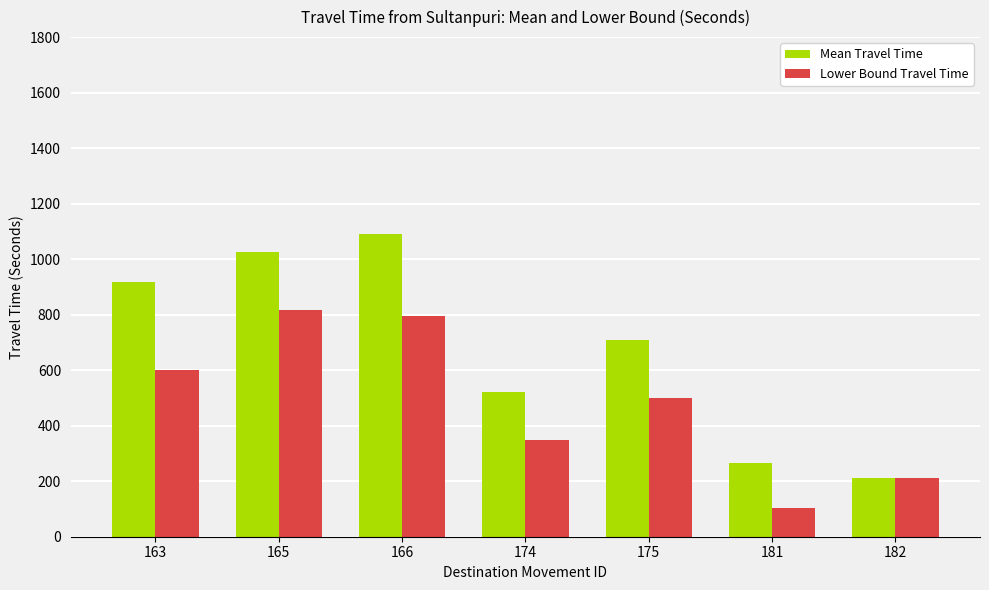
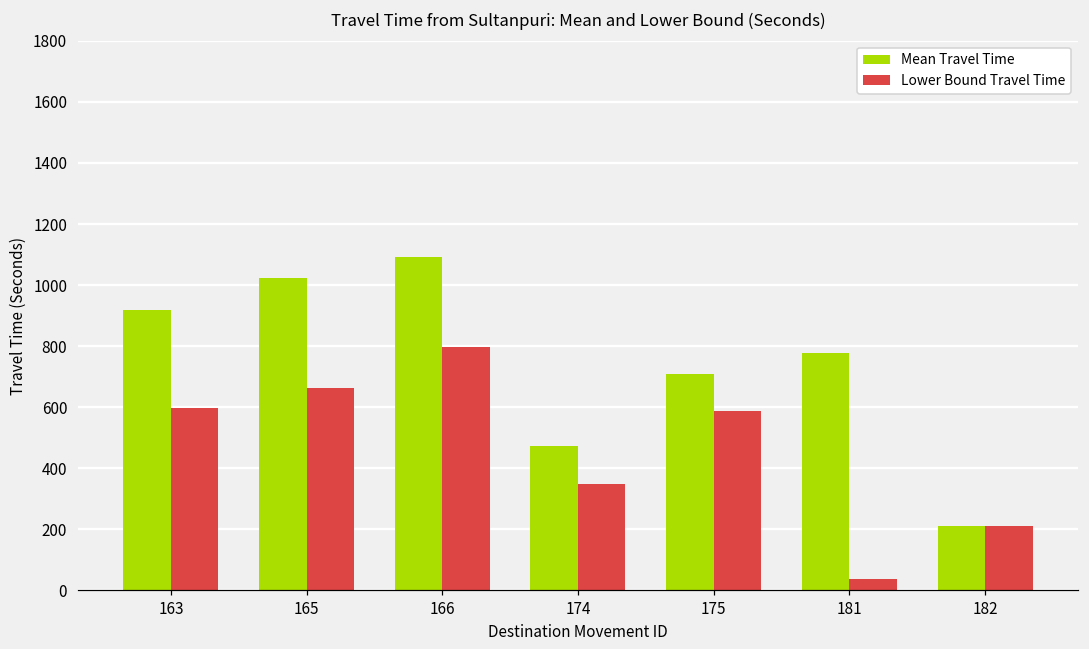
Lower Bound Travel Time, 165: 820 -> 660
Mean Travel Time, 174: 520 -> 470
Lower Bound Travel Time, 175: 500 -> 590
Mean Travel Time, 181: 260 -> 780
Lower Bound Travel Time, 181: 110 -> 40
